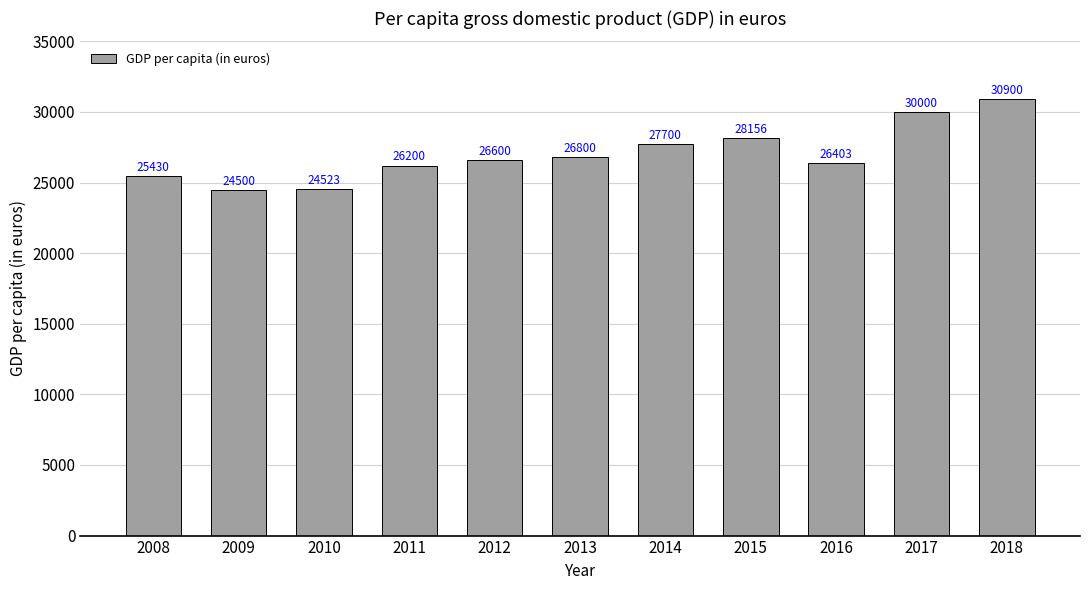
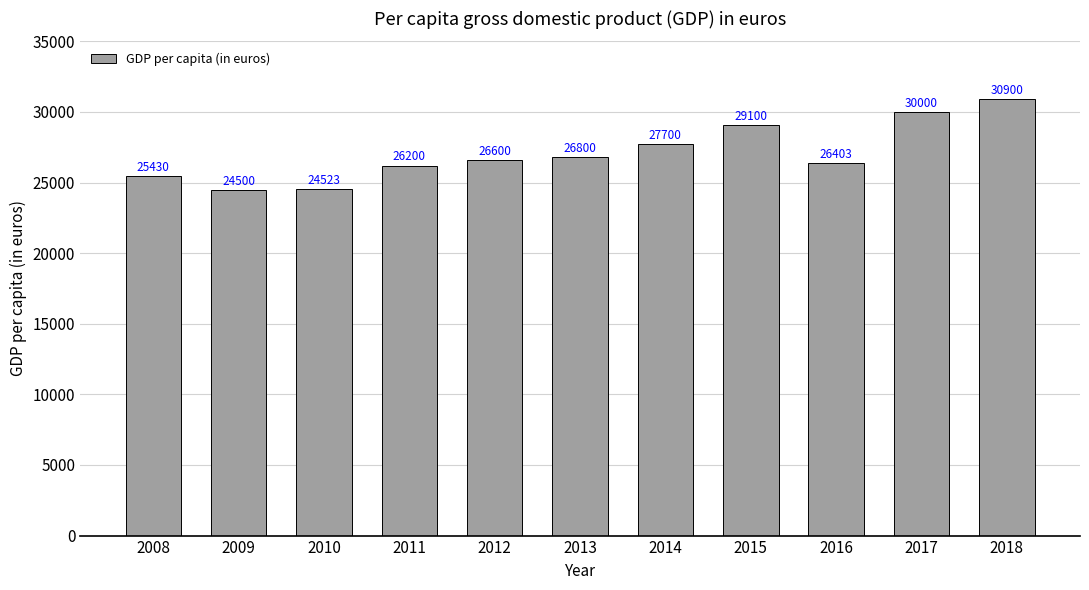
2015: 28156 -> 29100
